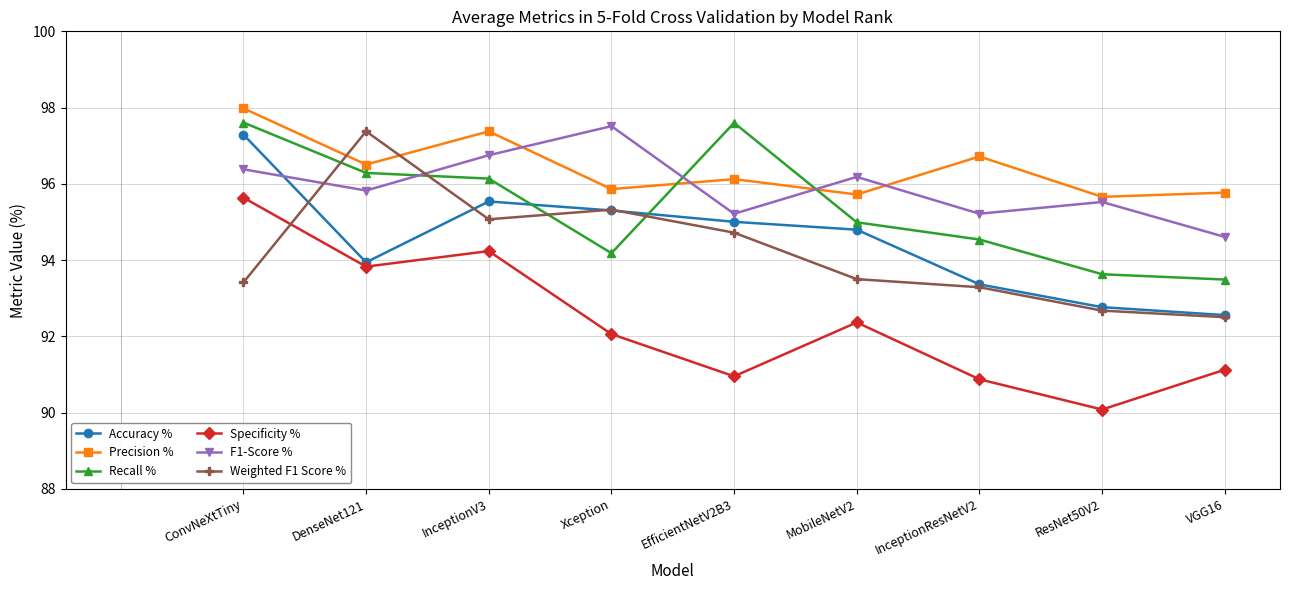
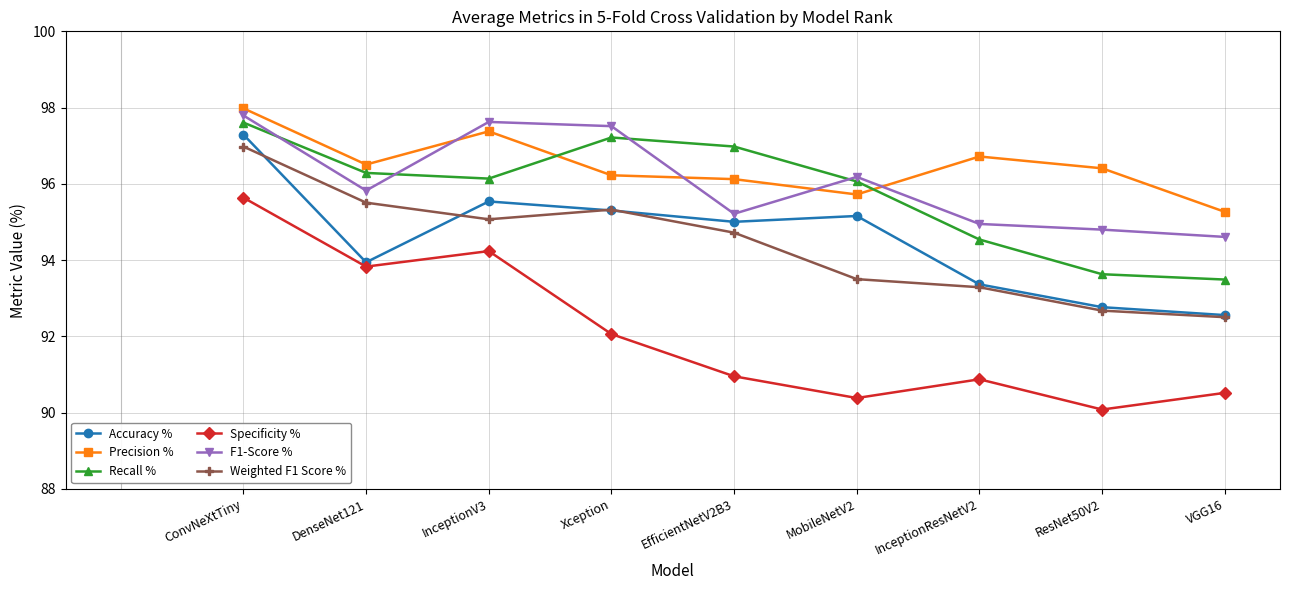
F1-Score %, ConvNeXtTiny: 96.4 -> 97.8
Weighted F1 Score %, ConvNeXtTiny: 93.4 -> 97.0
Weighted F1 Score %, DenseNet121: 97.4 -> 95.5
F1-Score %, InceptionV3: 96.8 -> 97.6
Precision %, Xception: 95.9 -> 96.2
Recall %, Xception: 94.2 -> 97.2
Recall %, EfficientNetV2B3: 97.6 -> 97.0
Accuracy %, MobileNetV2: 94.8 -> 95.2
Recall %, MobileNetV2: 95.0 -> 96.1
Specificity %, MobileNetV2: 92.4 -> 90.4
F1-Score %, InceptionResNetV2: 95.2 -> 94.9
Precision %, ResNet50V2: 95.7 -> 96.4
F1-Score %, ResNet50V2: 95.5 -> 94.8
Precision %, VGG16: 95.8 -> 95.3
Specificity %, VGG16: 91.1 -> 90.5
